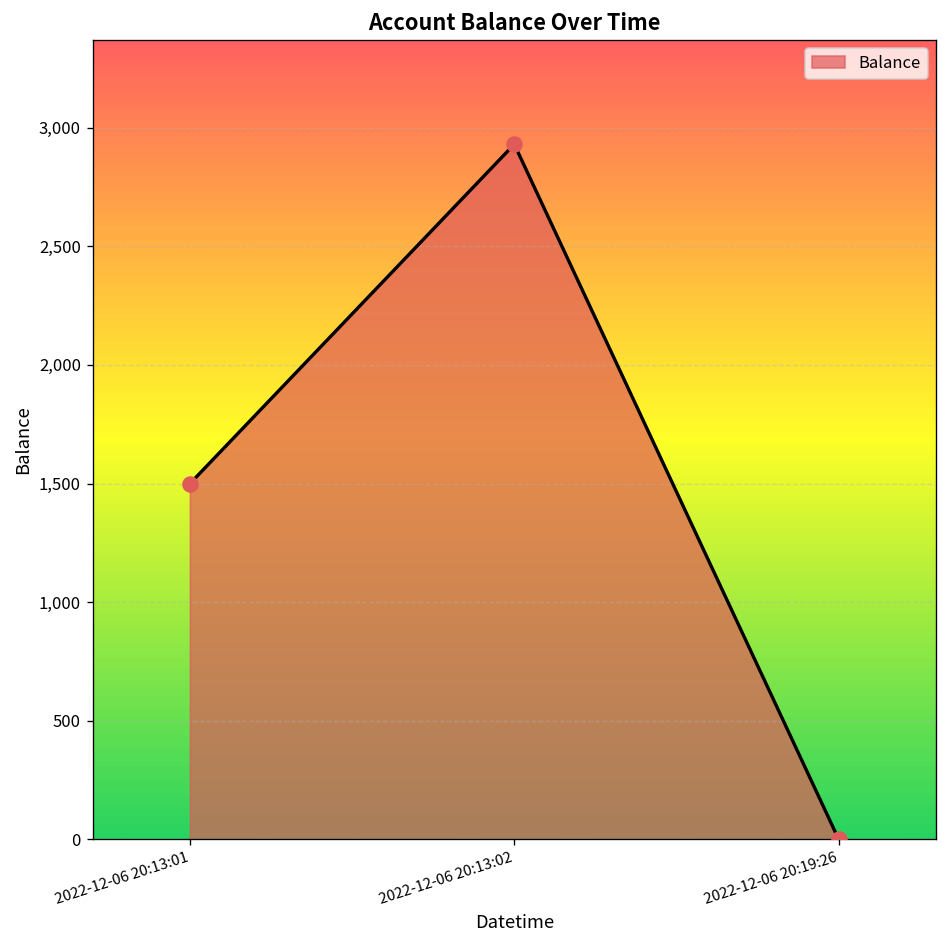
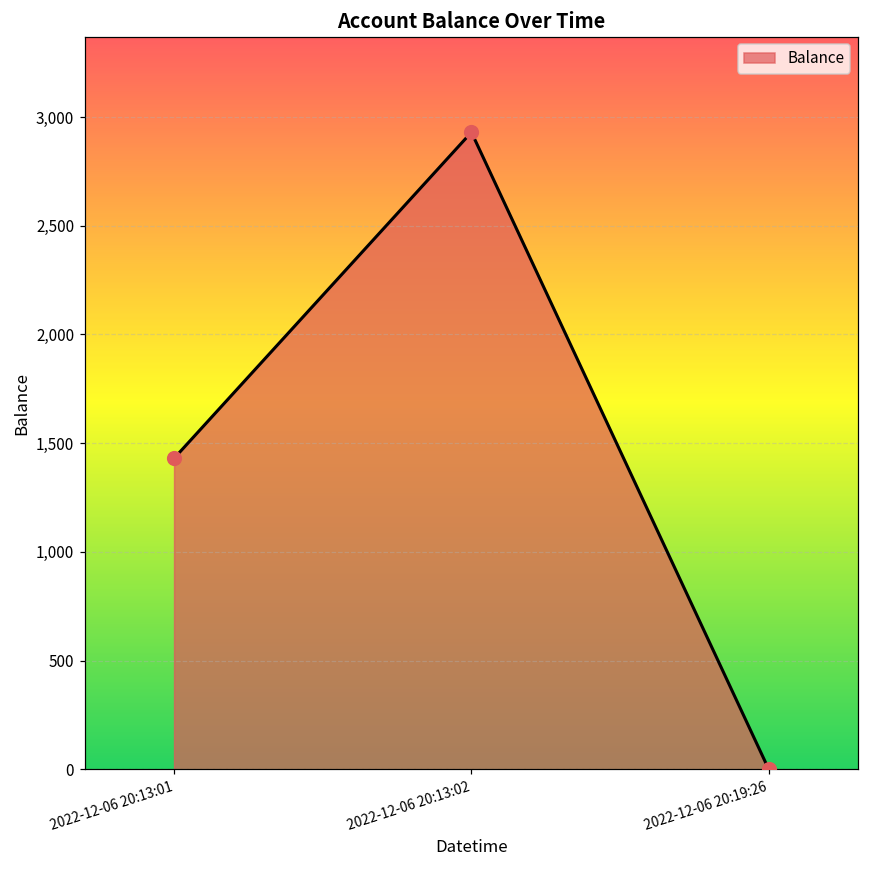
2022-12-06 20:13:01: 1,500 -> 1,430
